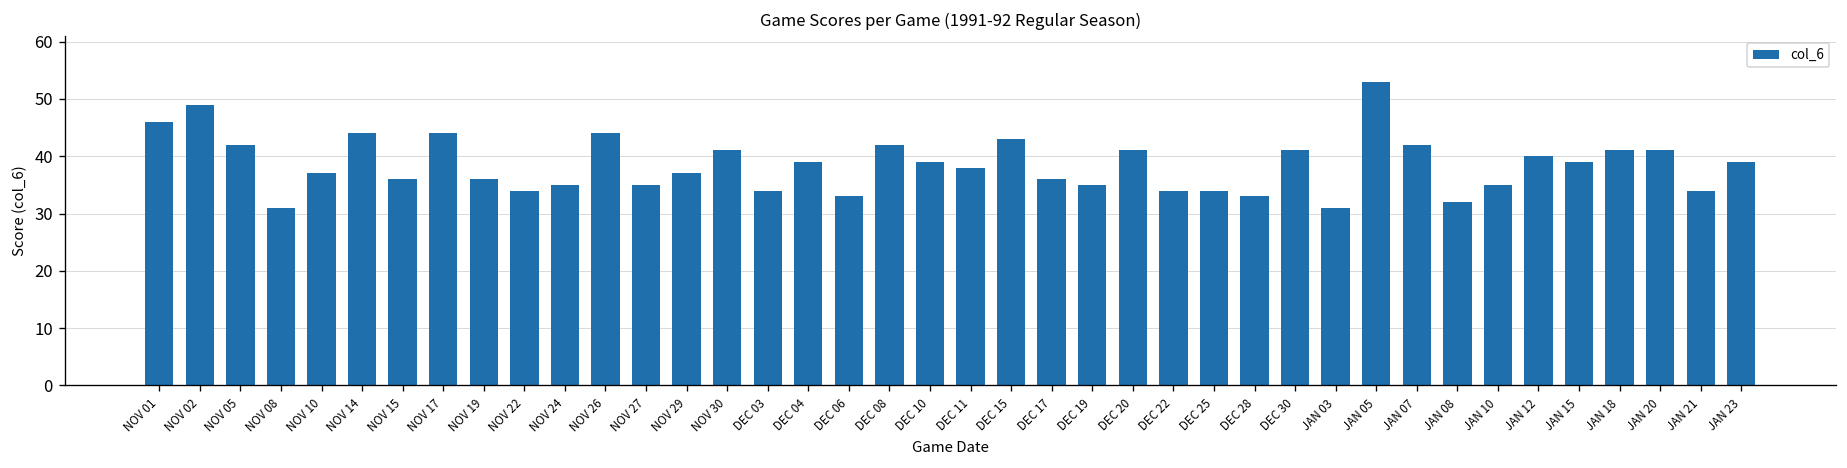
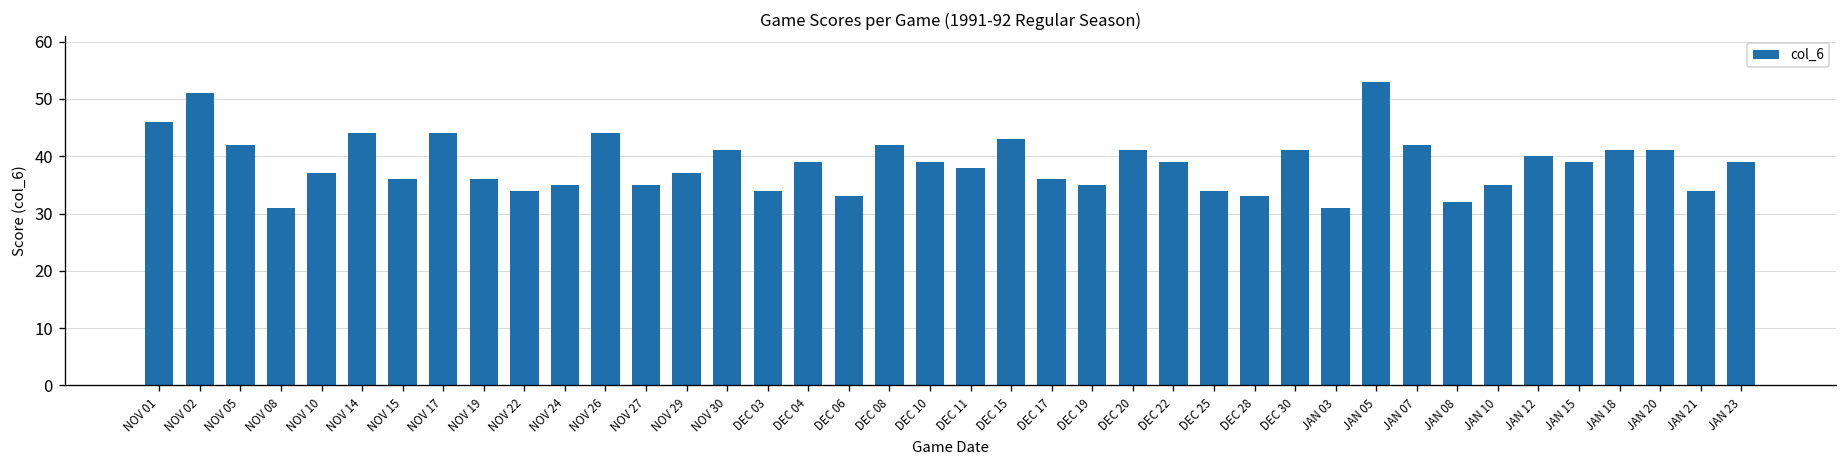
NOV 02: 49 -> 51
DEC 22: 34 -> 39
